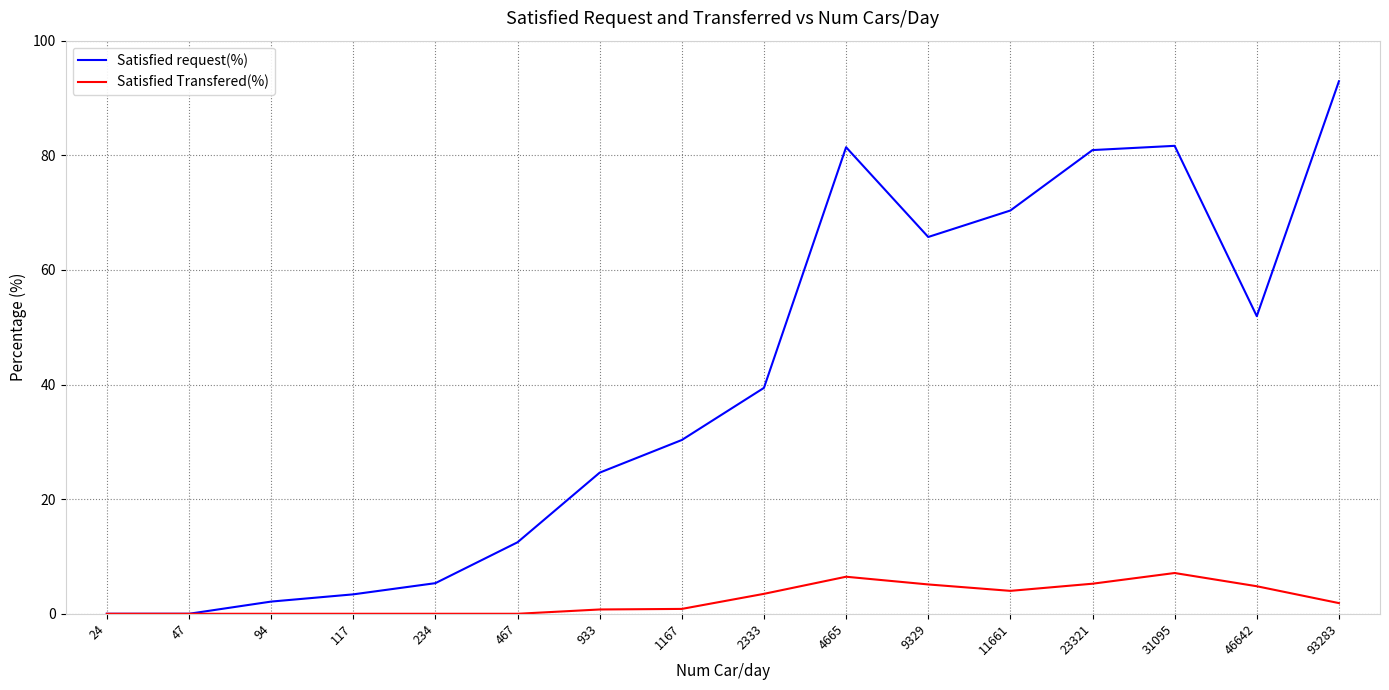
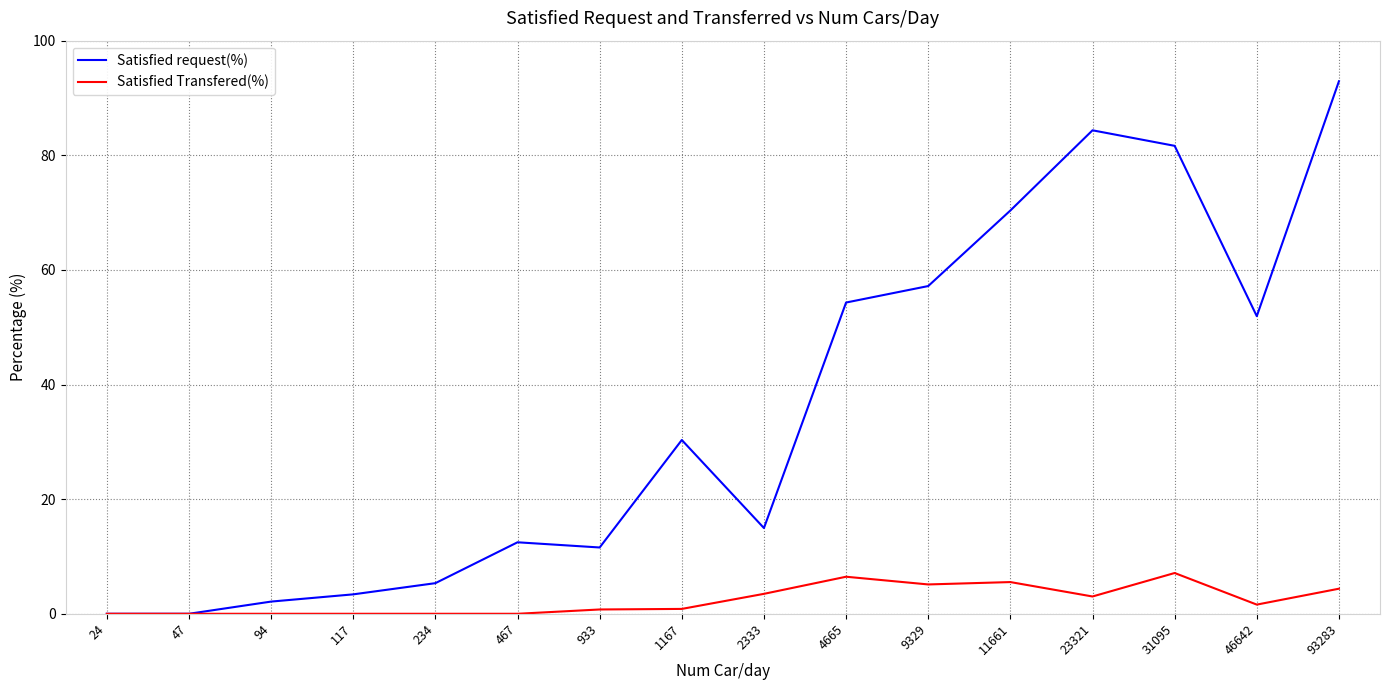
Satisfied request(%), 933: 25 -> 12
Satisfied request(%), 2333: 39 -> 15
Satisfied request(%), 4665: 81 -> 54
Satisfied request(%), 9329: 66 -> 57
Satisfied Transfered(%), 11661: 4 -> 6
Satisfied request(%), 23321: 81 -> 84
Satisfied Transfered(%), 23321: 5 -> 3
Satisfied Transfered(%), 46642: 5 -> 2
Satisfied Transfered(%), 93283: 2 -> 4
